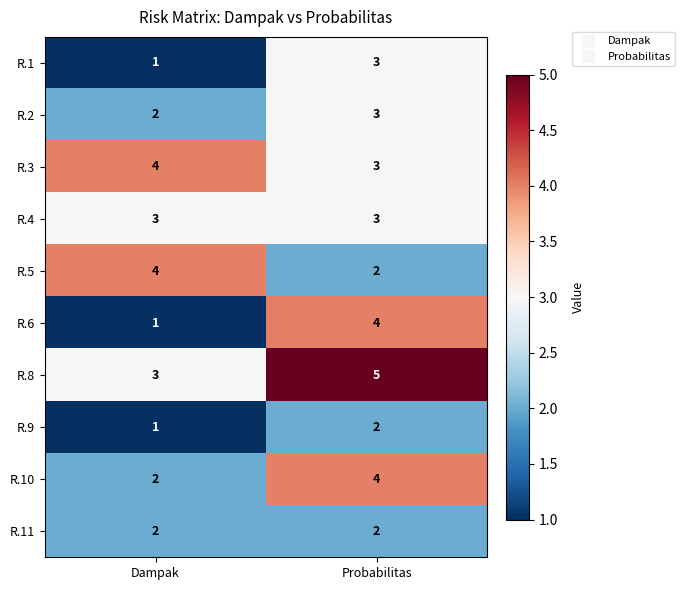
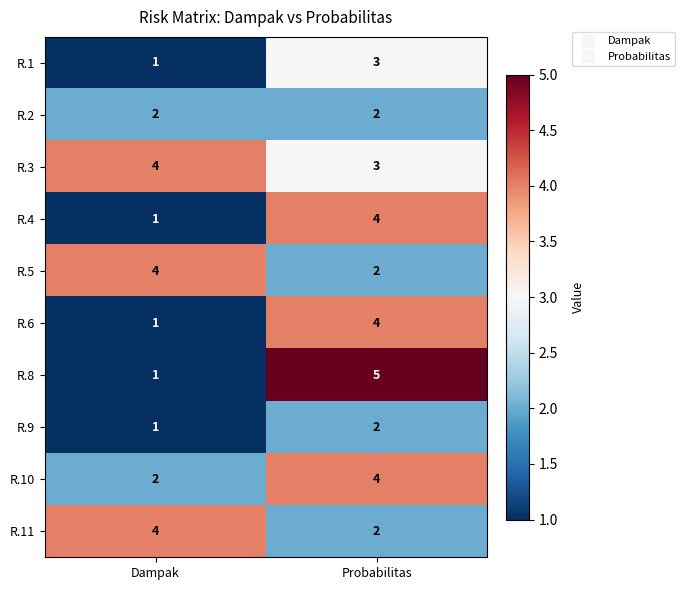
R.2, Probabilitas: 3 -> 2
R.4, Dampak: 3 -> 1
R.4, Probabilitas: 3 -> 4
R.8, Dampak: 3 -> 1
R.11, Dampak: 2 -> 4
